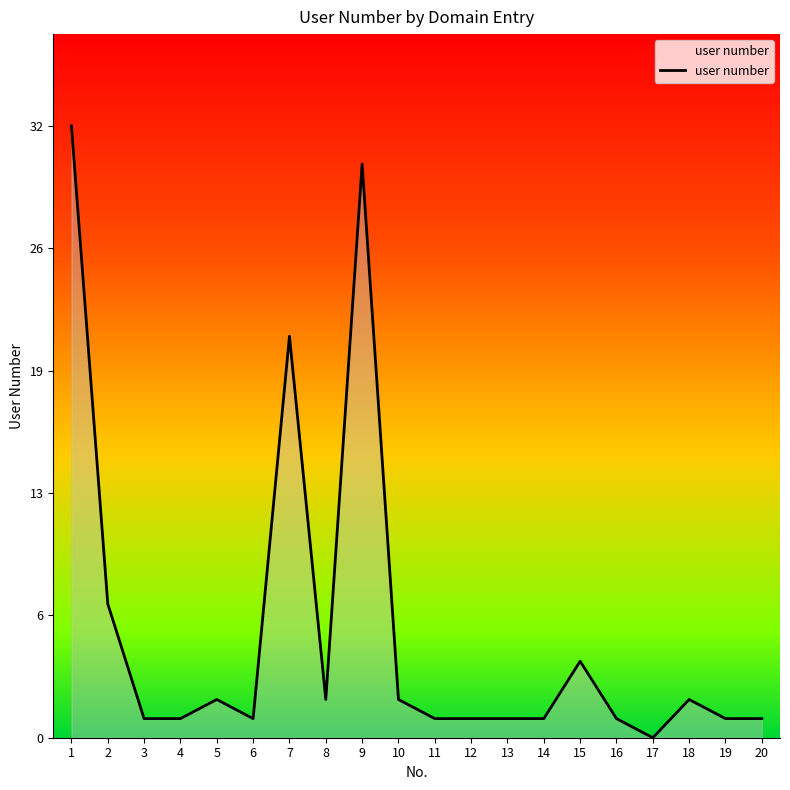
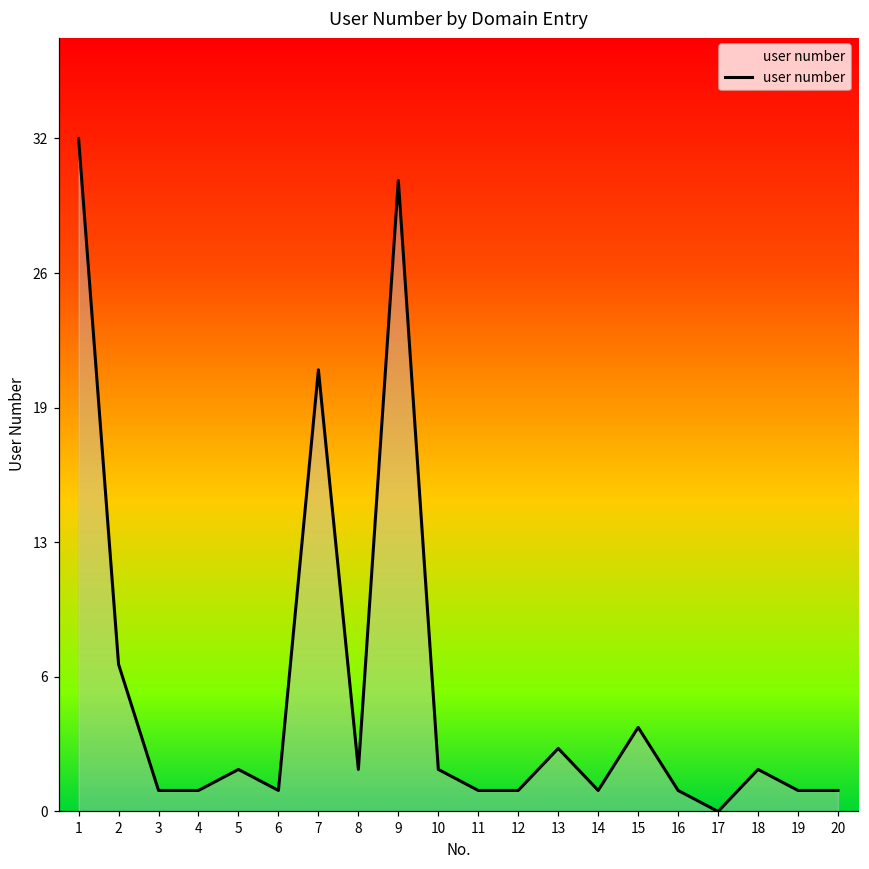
13: 1 -> 3
